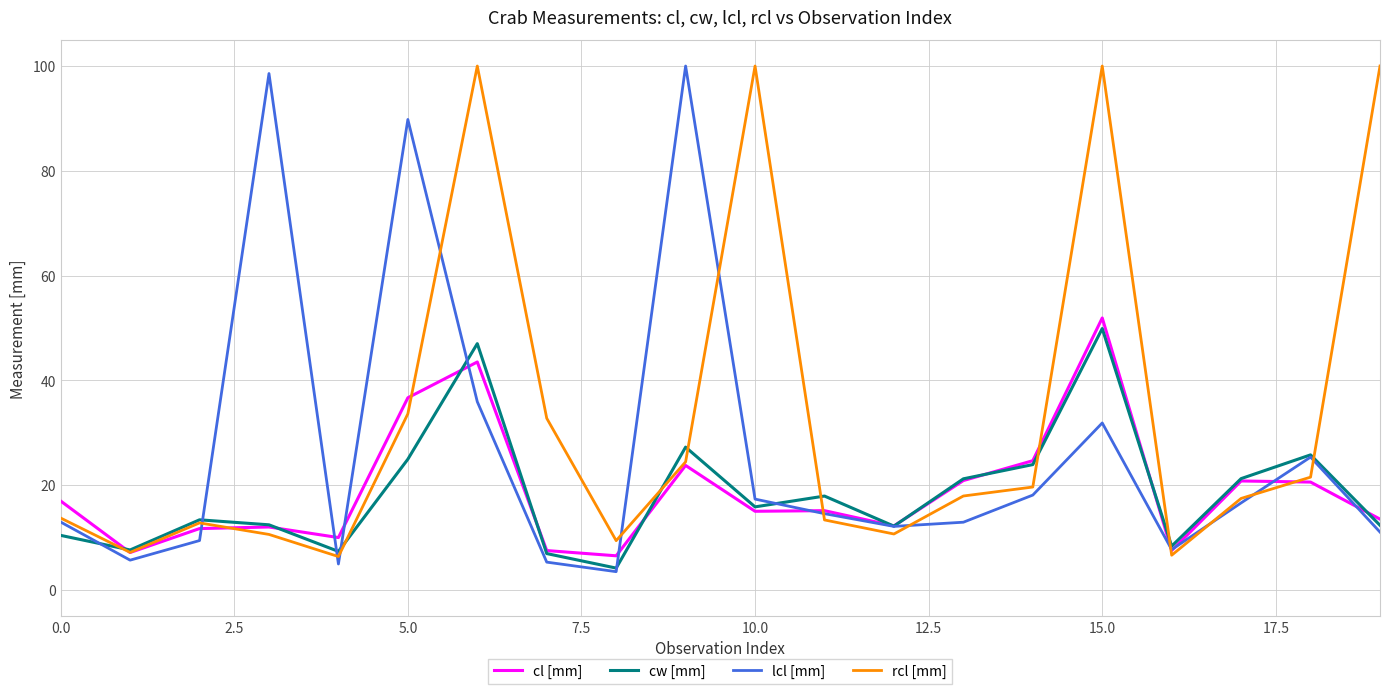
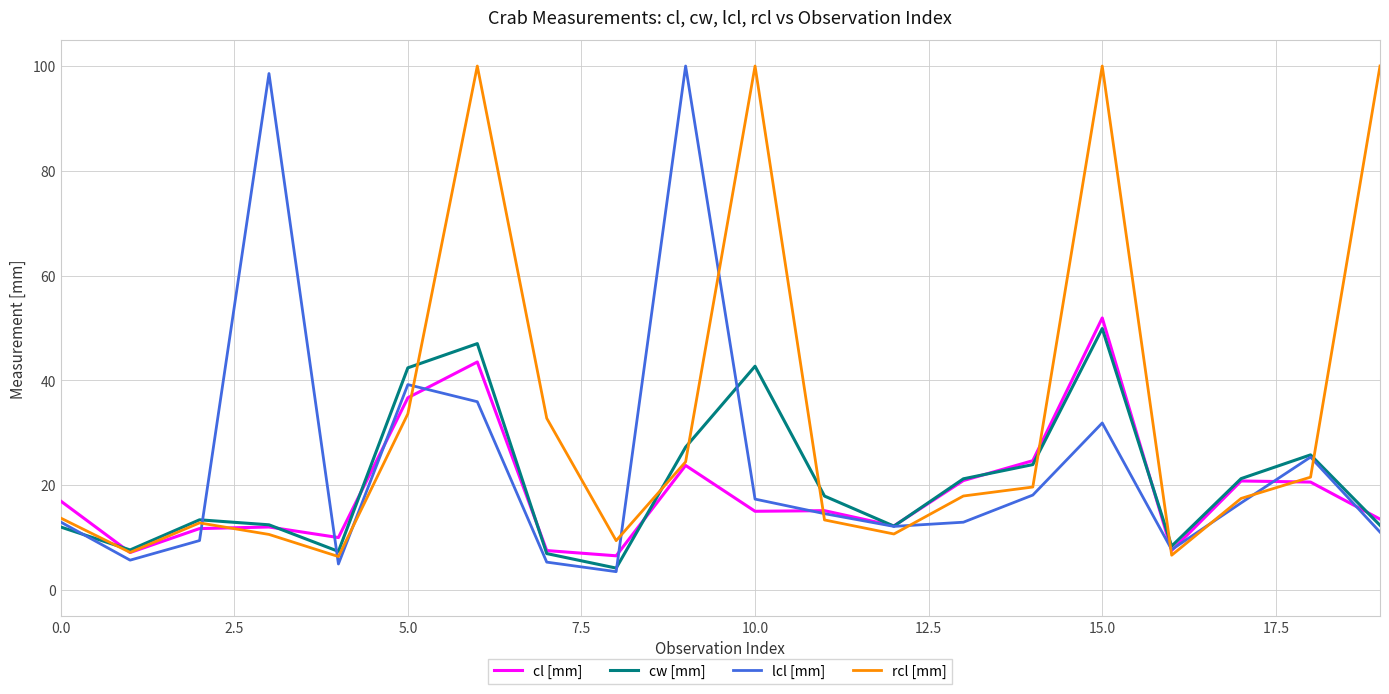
cw [mm], 0.0: 10 -> 12
cw [mm], 5.0: 25 -> 42
lcl [mm], 5.0: 90 -> 39
cw [mm], 10.0: 16 -> 43
